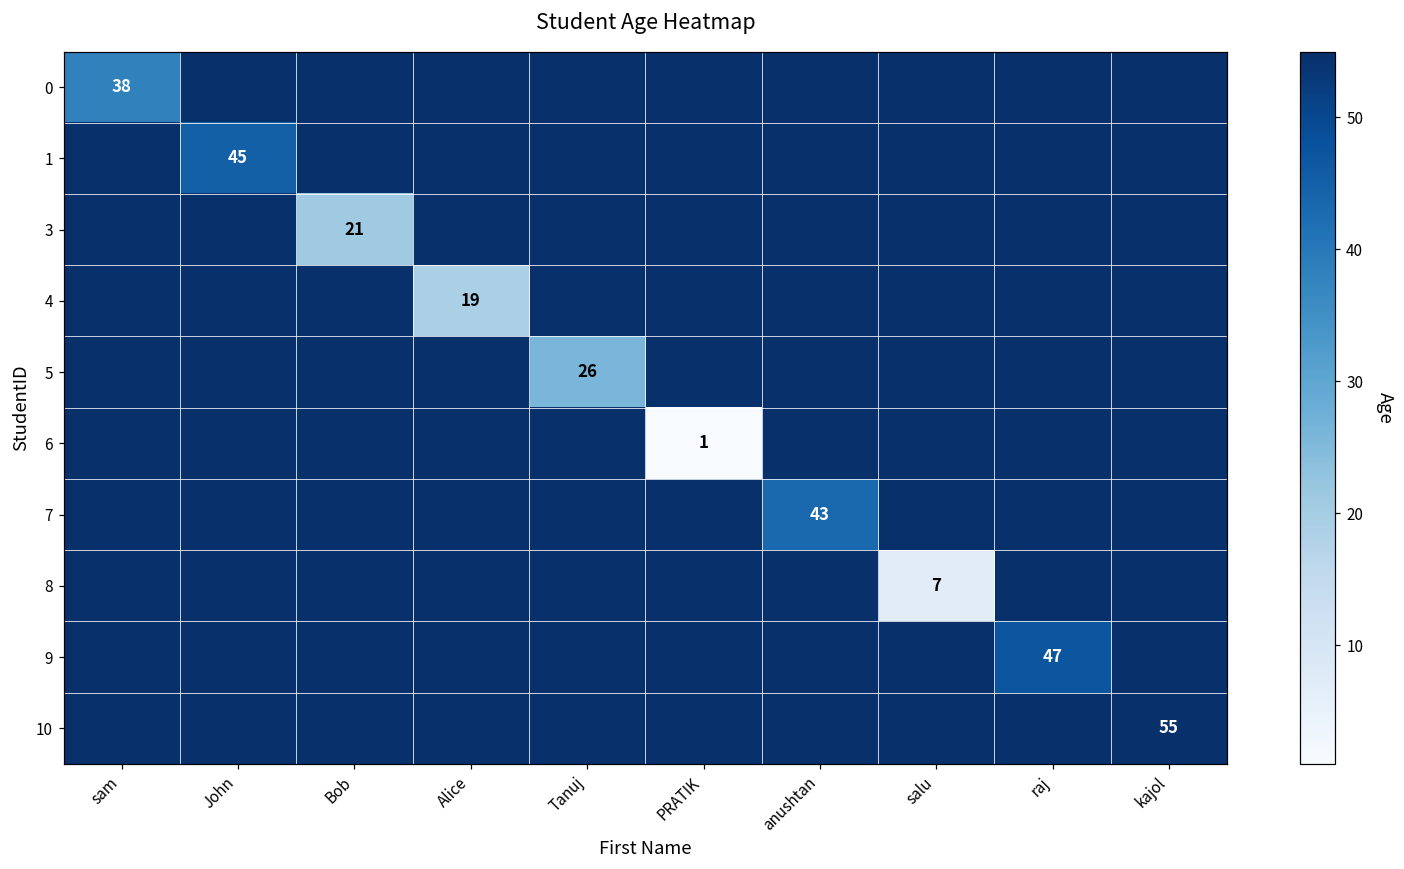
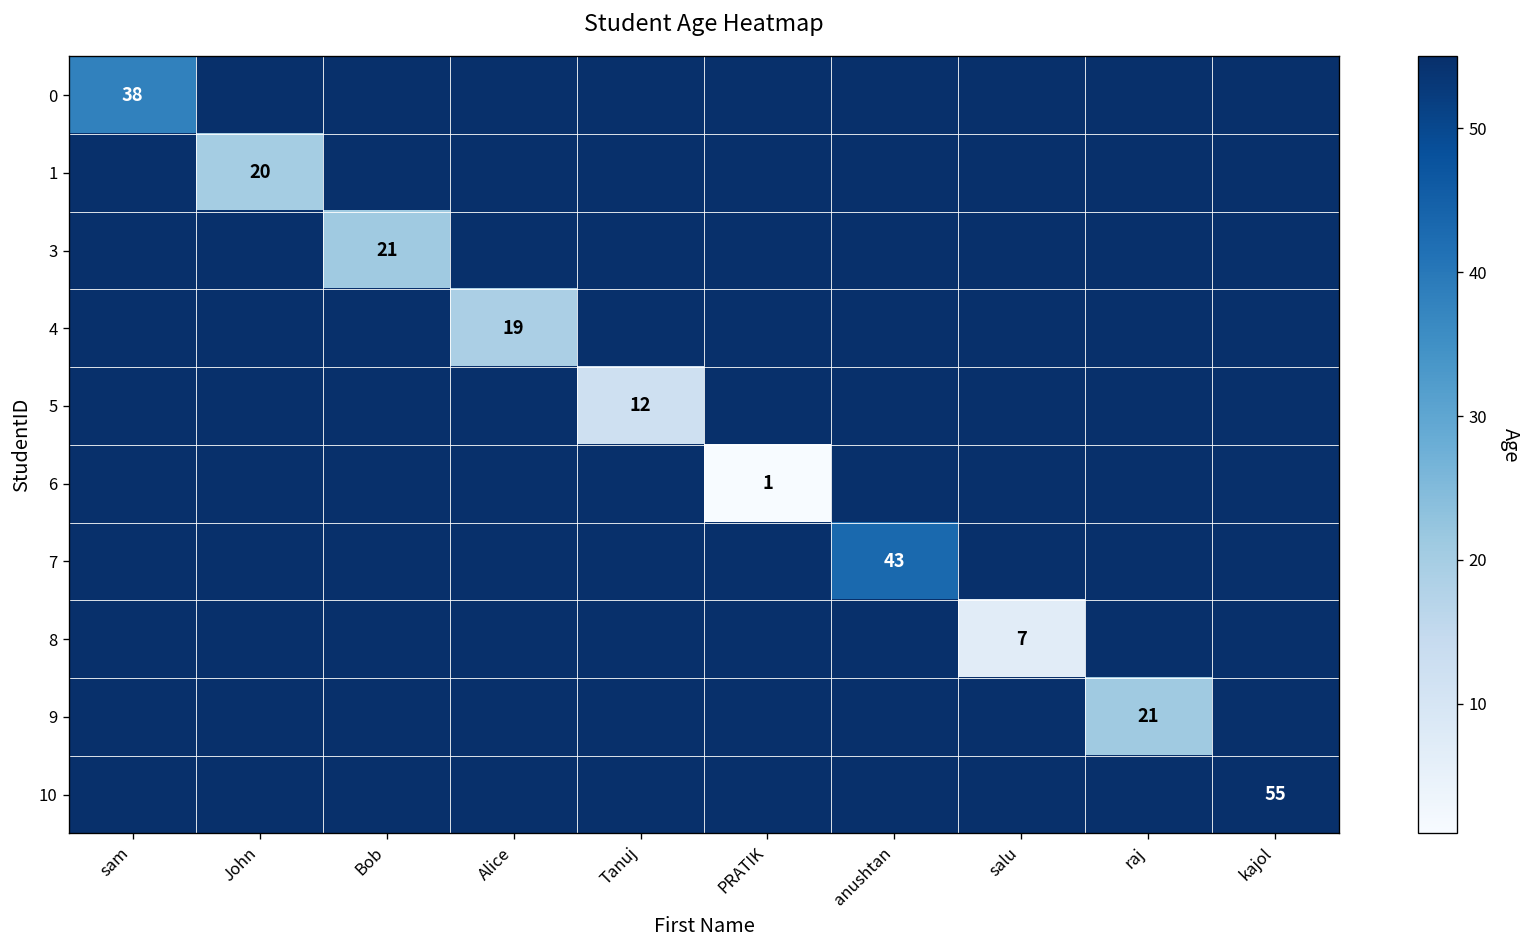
1, John: 45 -> 20
5, Tanuj: 26 -> 12
9, raj: 47 -> 21
